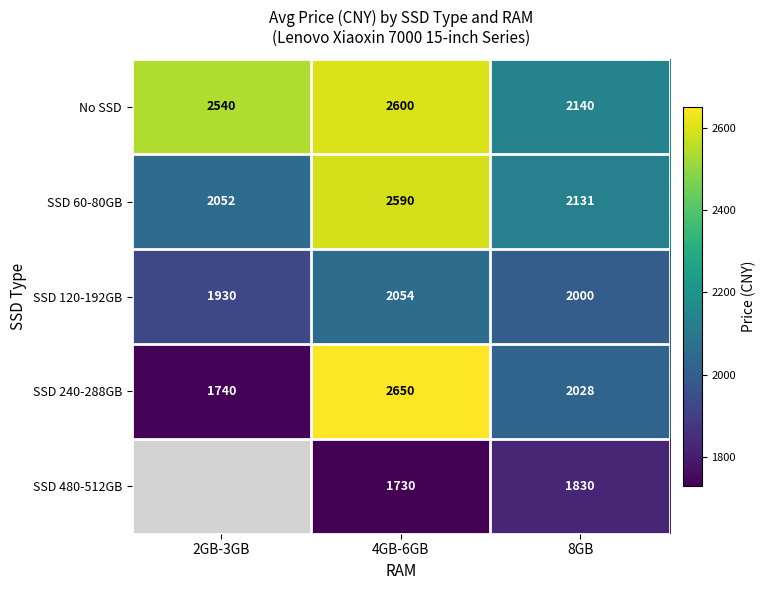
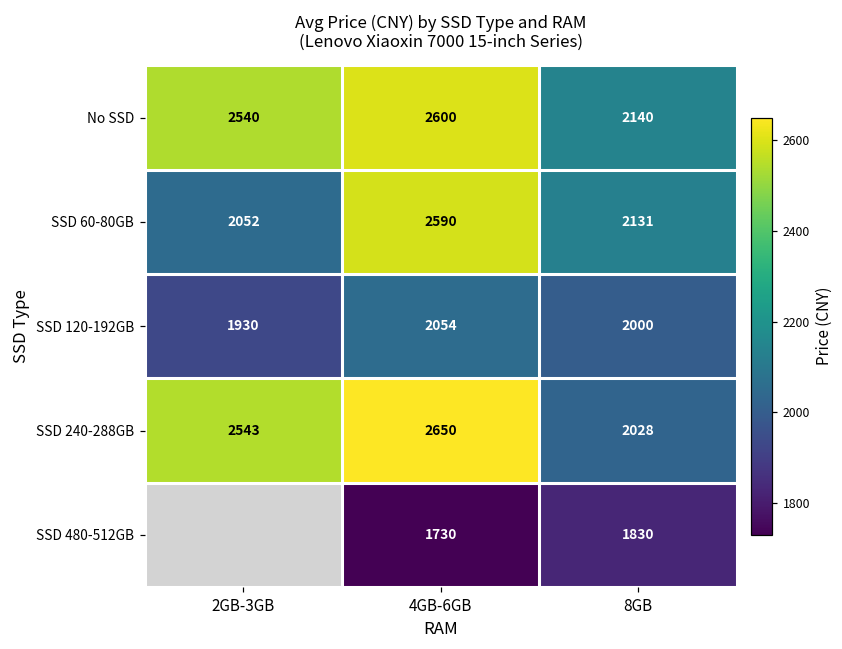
SSD 240-288GB, 2GB-3GB: 1740 -> 2543
